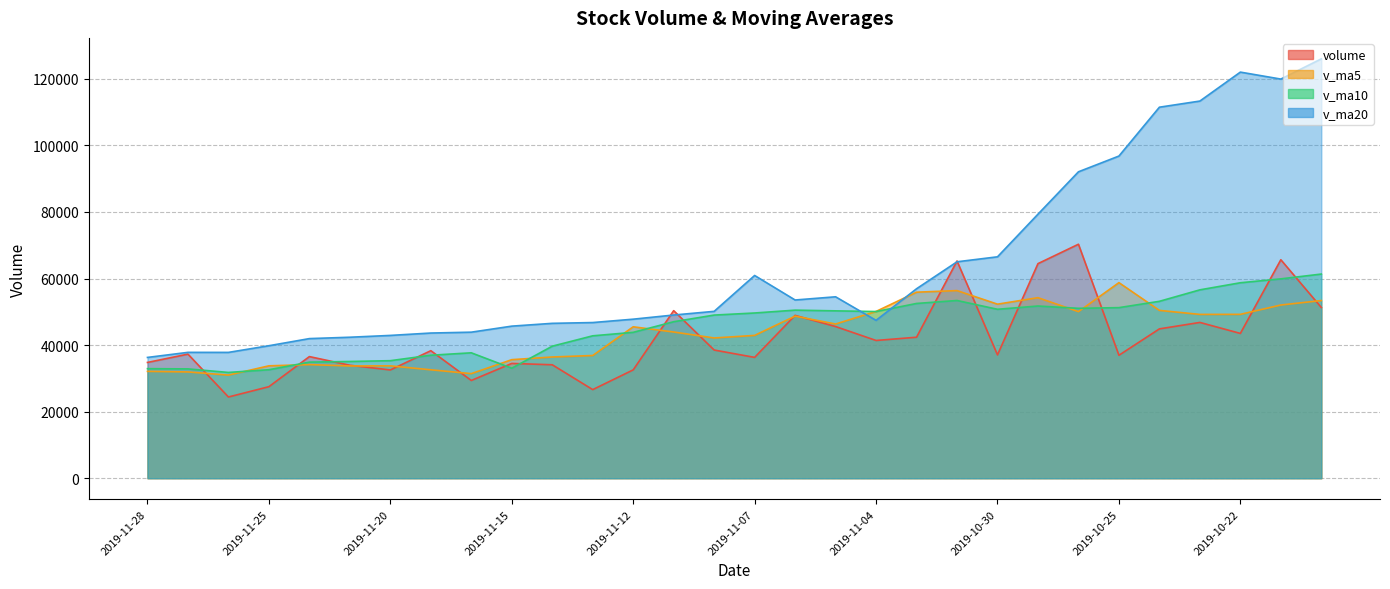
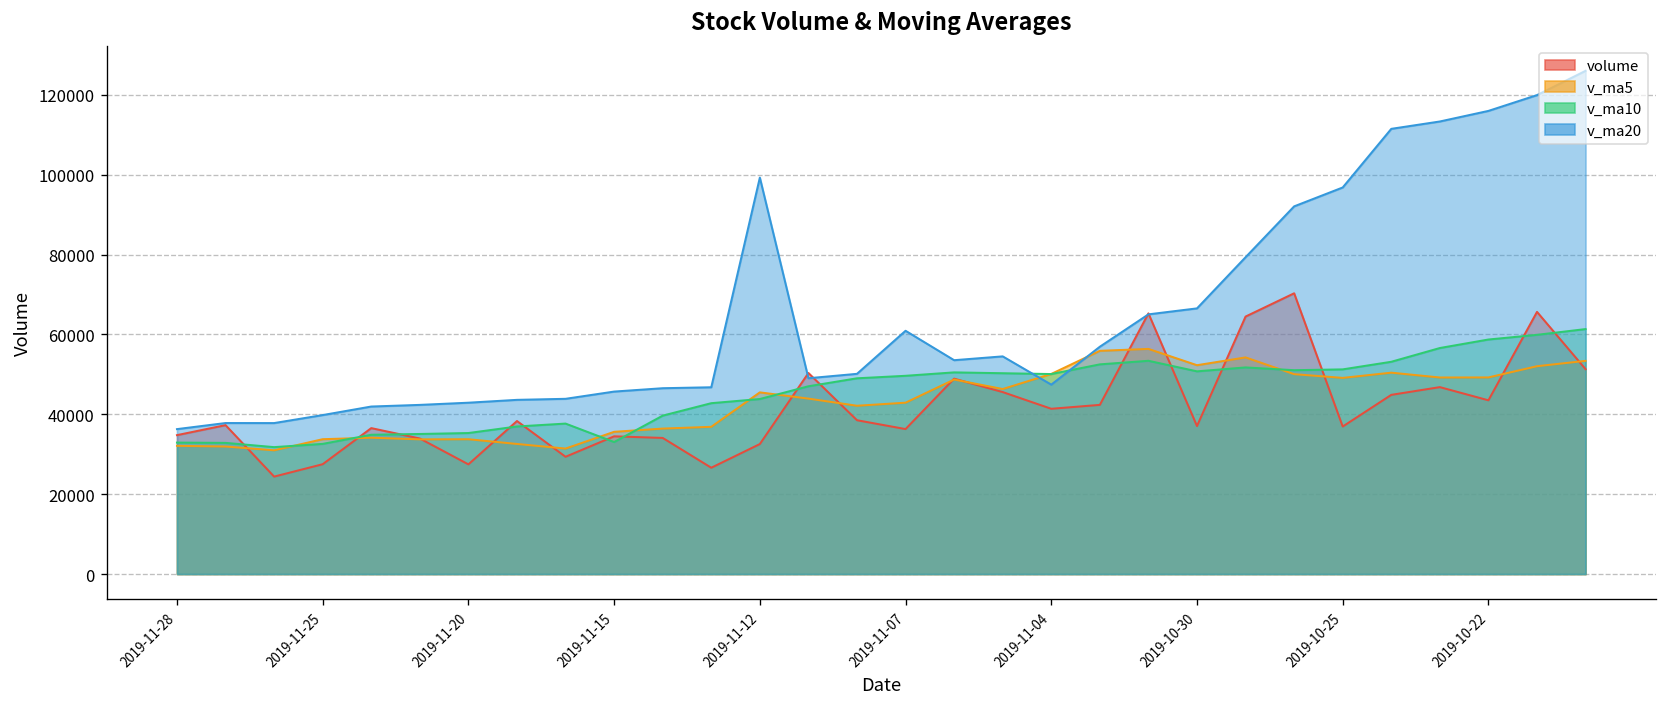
volume, 2019-11-20: 33000 -> 27000
v_ma20, 2019-11-12: 48000 -> 99000
v_ma5, 2019-10-25: 59000 -> 49000
v_ma20, 2019-10-22: 122000 -> 116000
